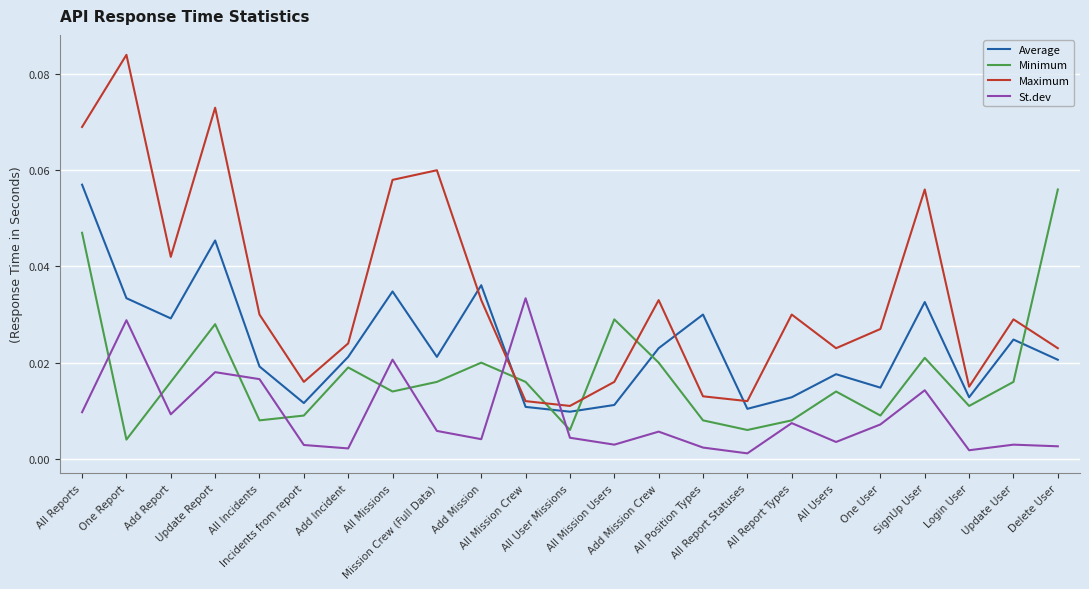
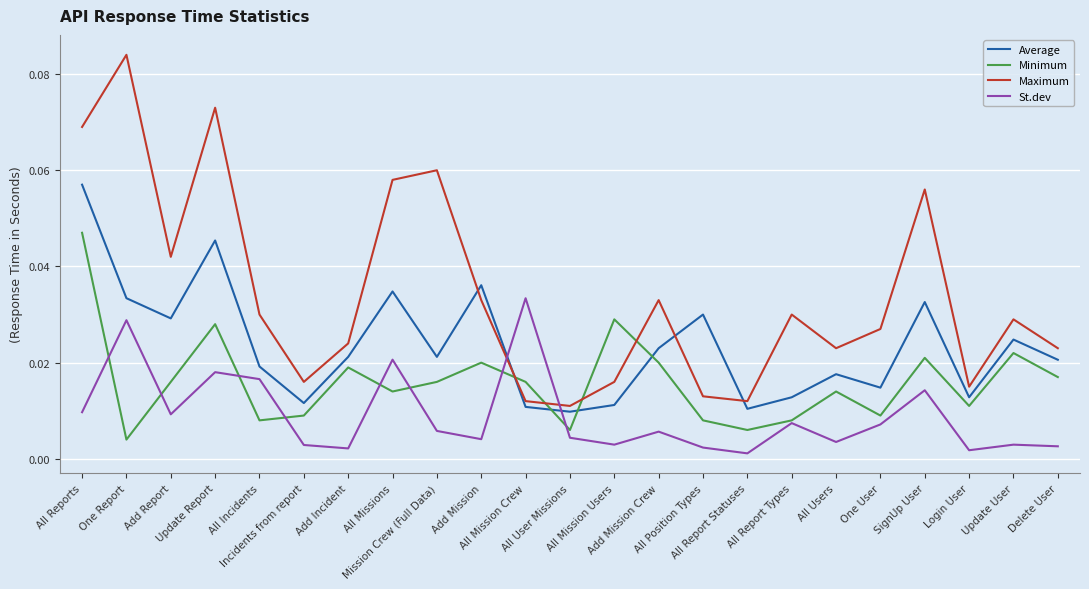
Minimum, Update User: 0.016 -> 0.022
Minimum, Delete User: 0.056 -> 0.017
